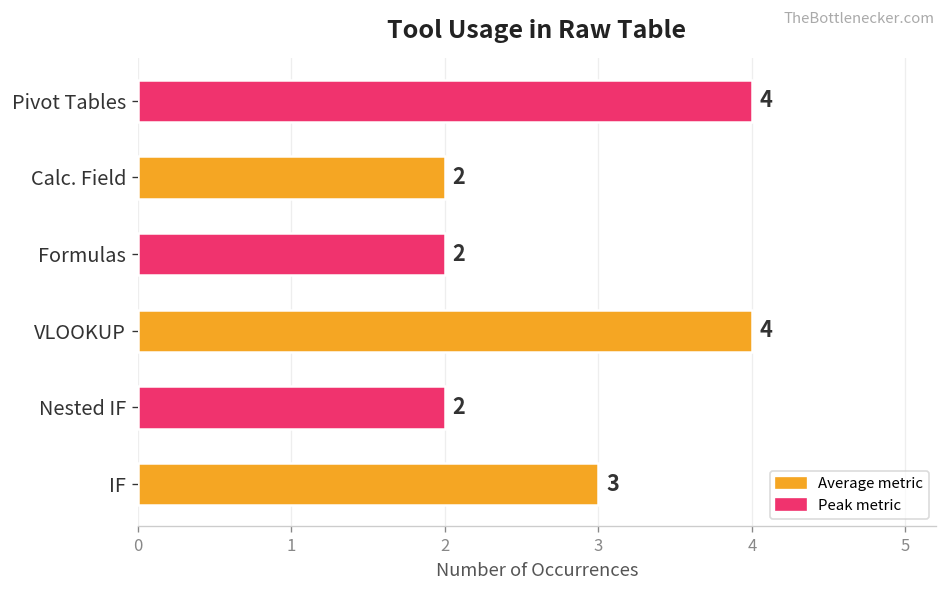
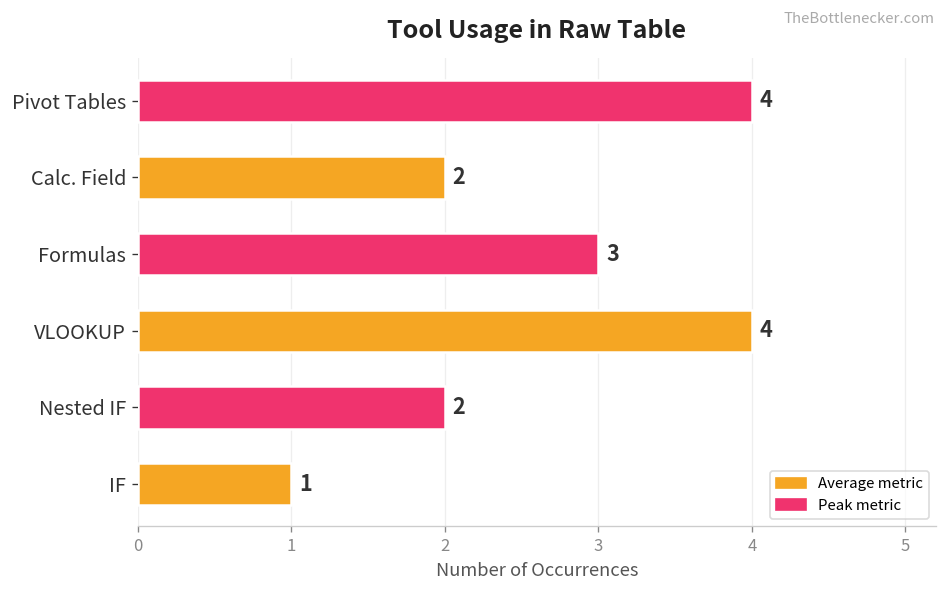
Formulas: 2 -> 3
IF: 3 -> 1
